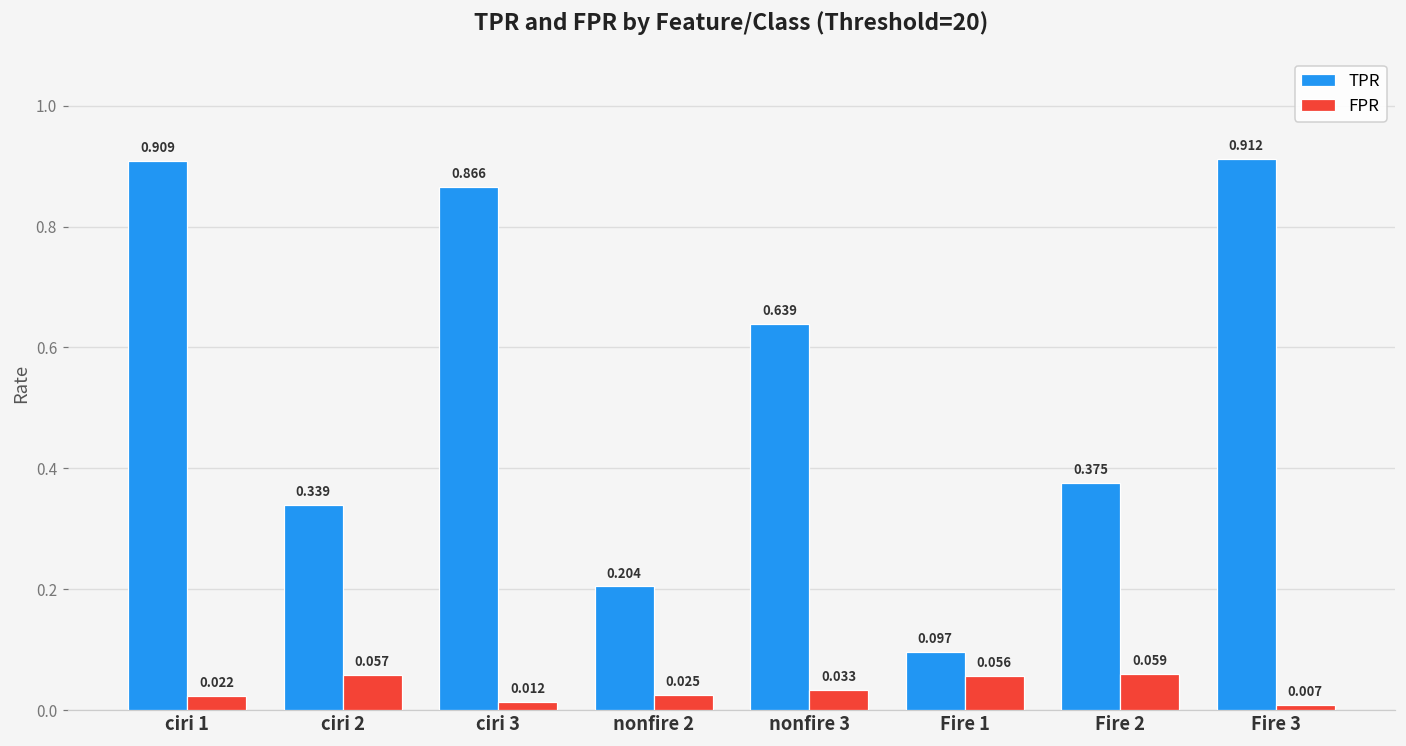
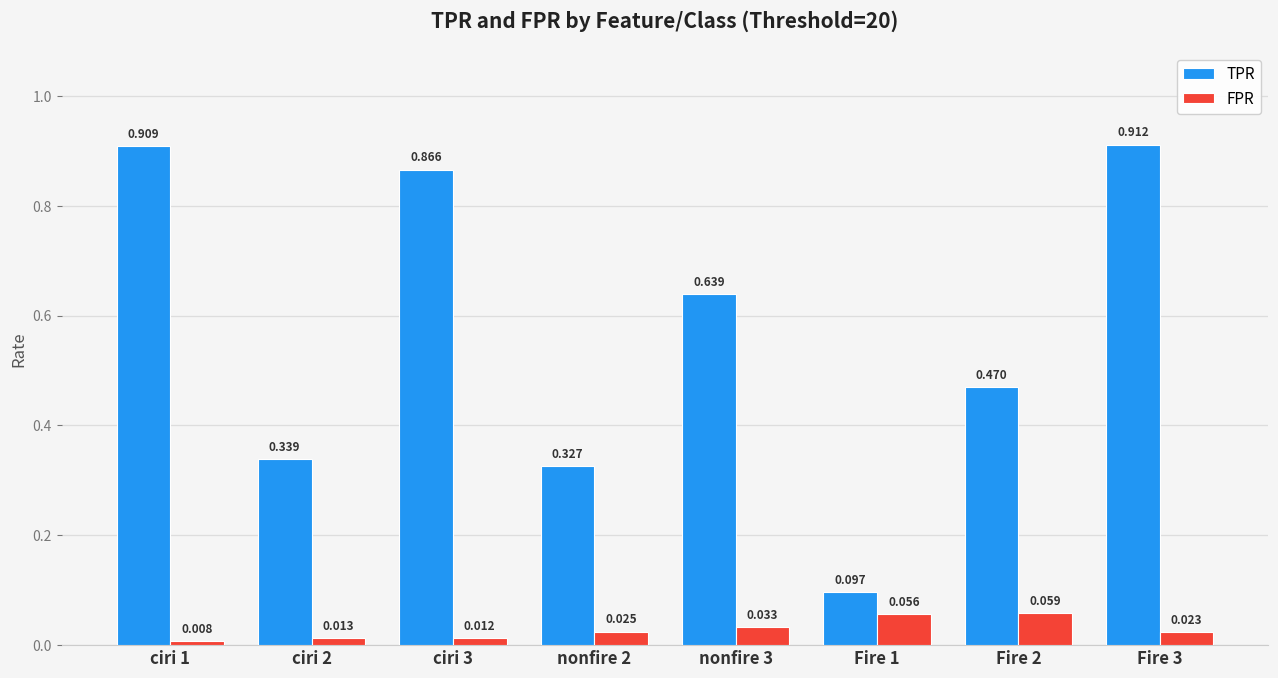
FPR, ciri 1: 0.022 -> 0.008
FPR, ciri 2: 0.057 -> 0.013
TPR, nonfire 2: 0.204 -> 0.327
TPR, Fire 2: 0.375 -> 0.470
FPR, Fire 3: 0.007 -> 0.023
